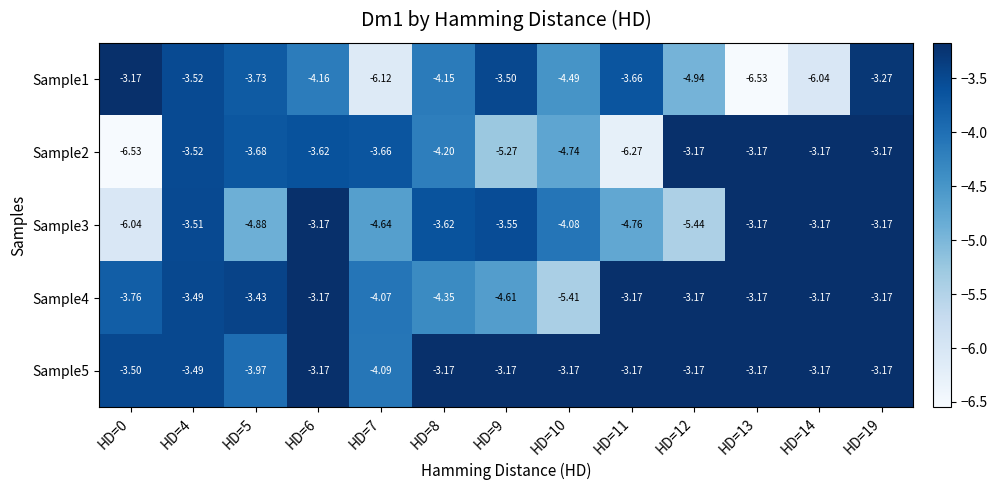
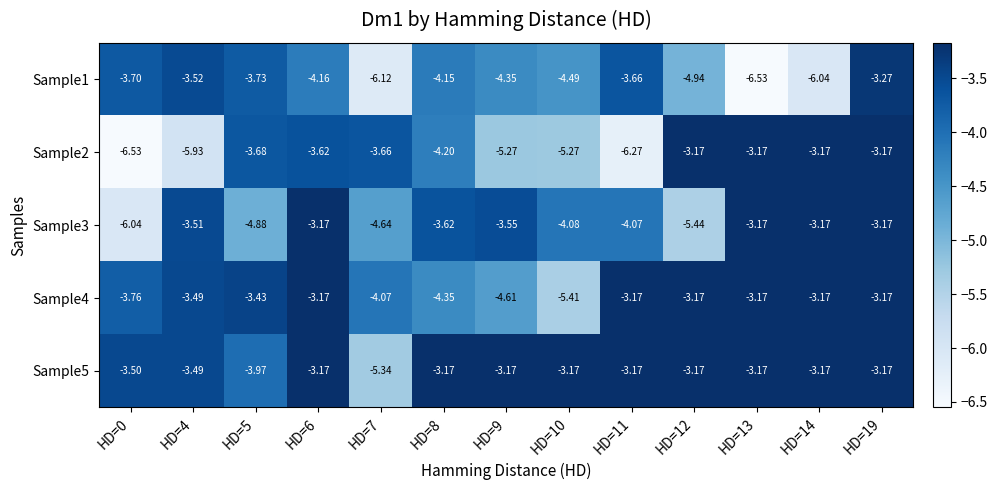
Sample1, HD=0: -3.17 -> -3.70
Sample1, HD=9: -3.50 -> -4.35
Sample2, HD=4: -3.52 -> -5.93
Sample2, HD=10: -4.74 -> -5.27
Sample3, HD=11: -4.76 -> -4.07
Sample5, HD=7: -4.09 -> -5.34
